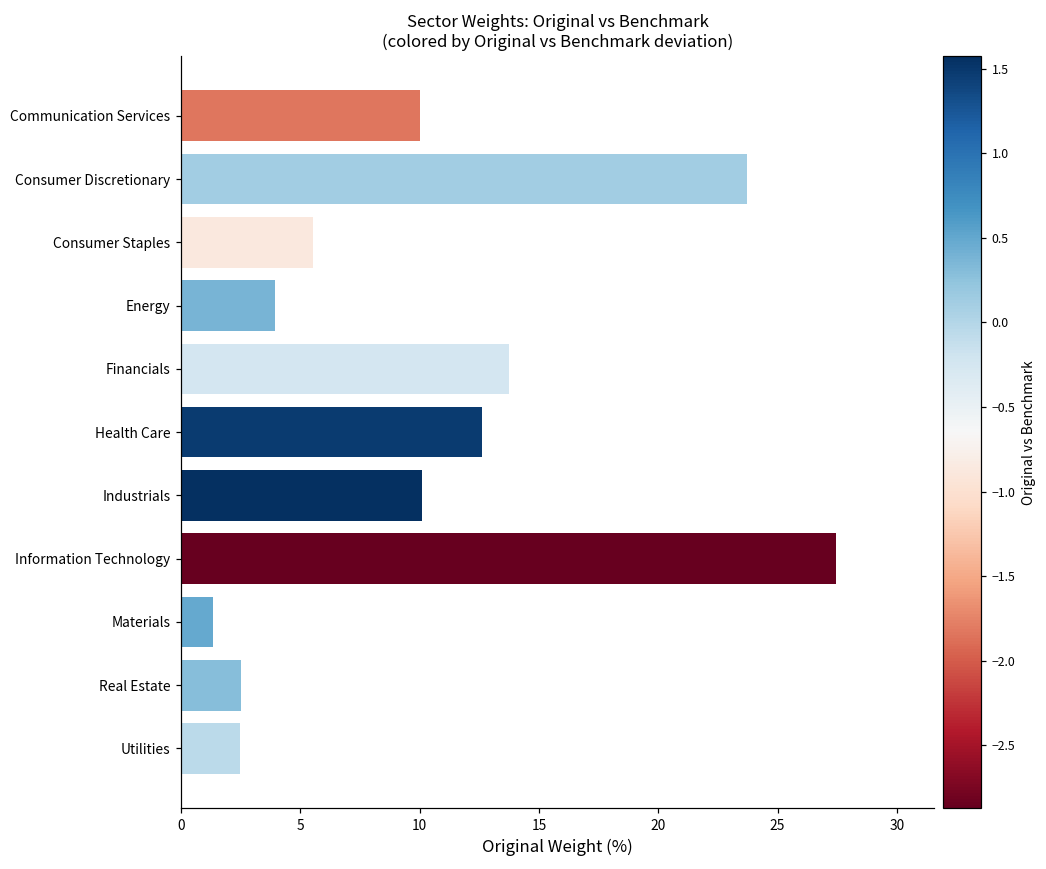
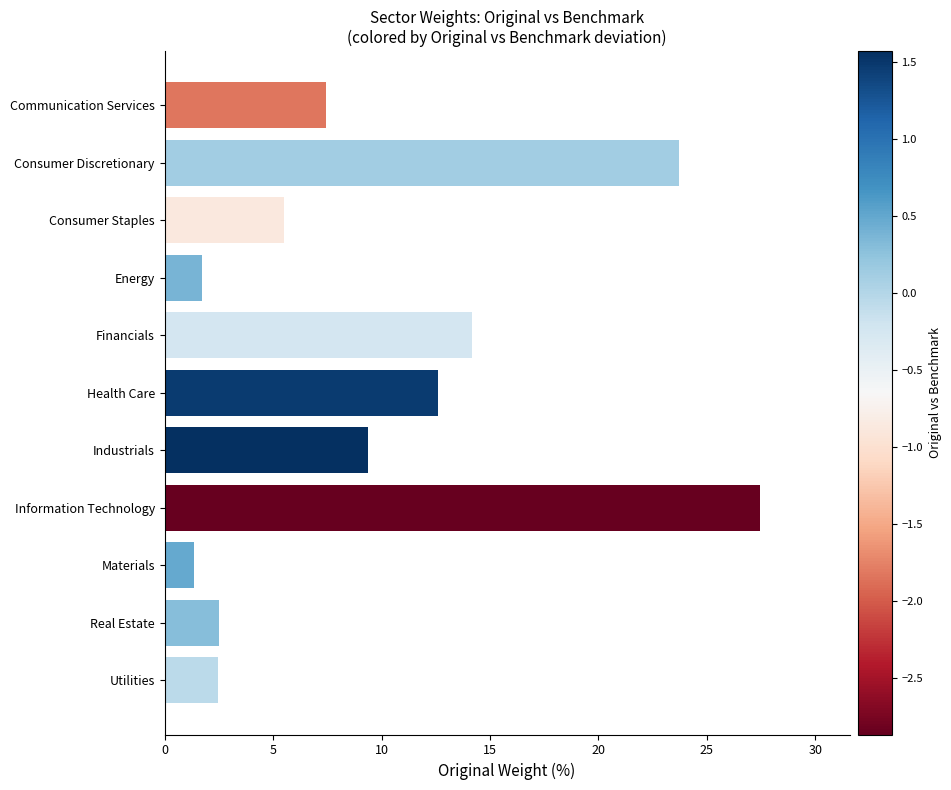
Communication Services: 10.0 -> 7.4
Energy: 3.9 -> 1.7
Financials: 13.7 -> 14.2
Industrials: 10.1 -> 9.4
